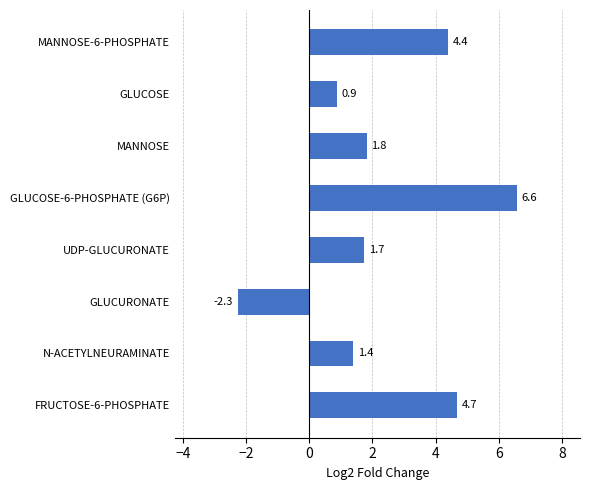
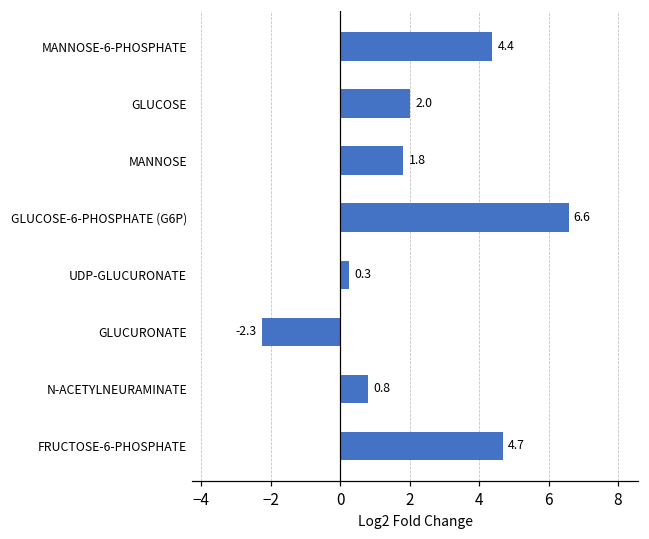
GLUCOSE: 0.9 -> 2.0
UDP-GLUCURONATE: 1.7 -> 0.3
N-ACETYLNEURAMINATE: 1.4 -> 0.8
